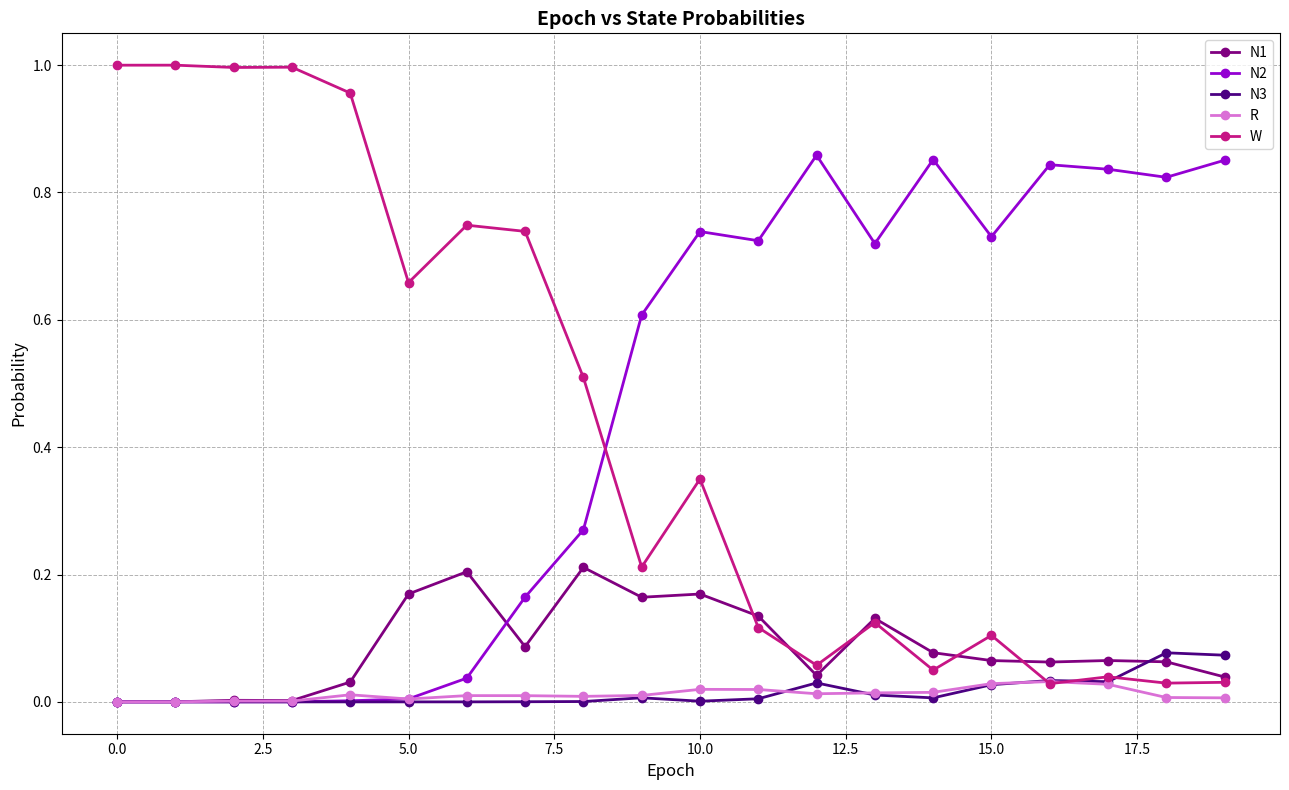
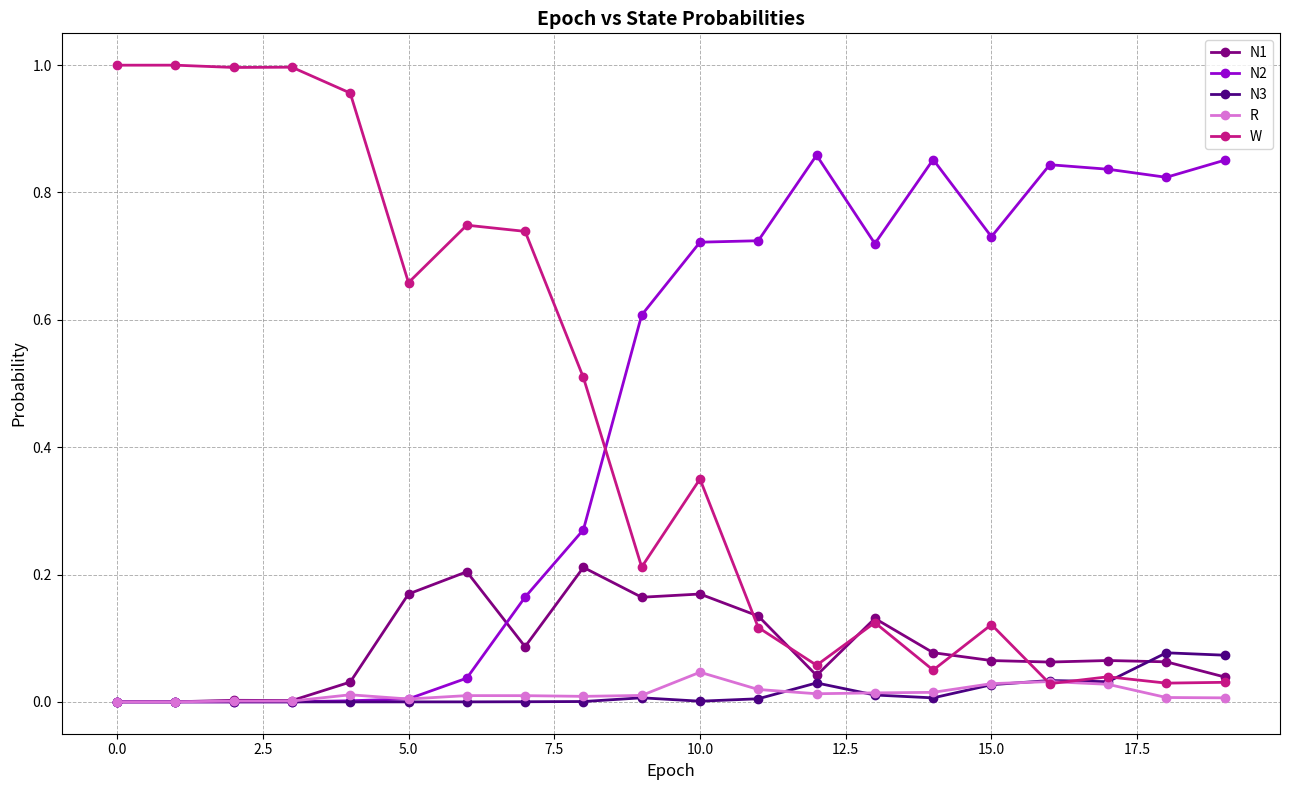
N2, 10.0: 0.74 -> 0.72
R, 10.0: 0.02 -> 0.05
W, 15.0: 0.10 -> 0.12
